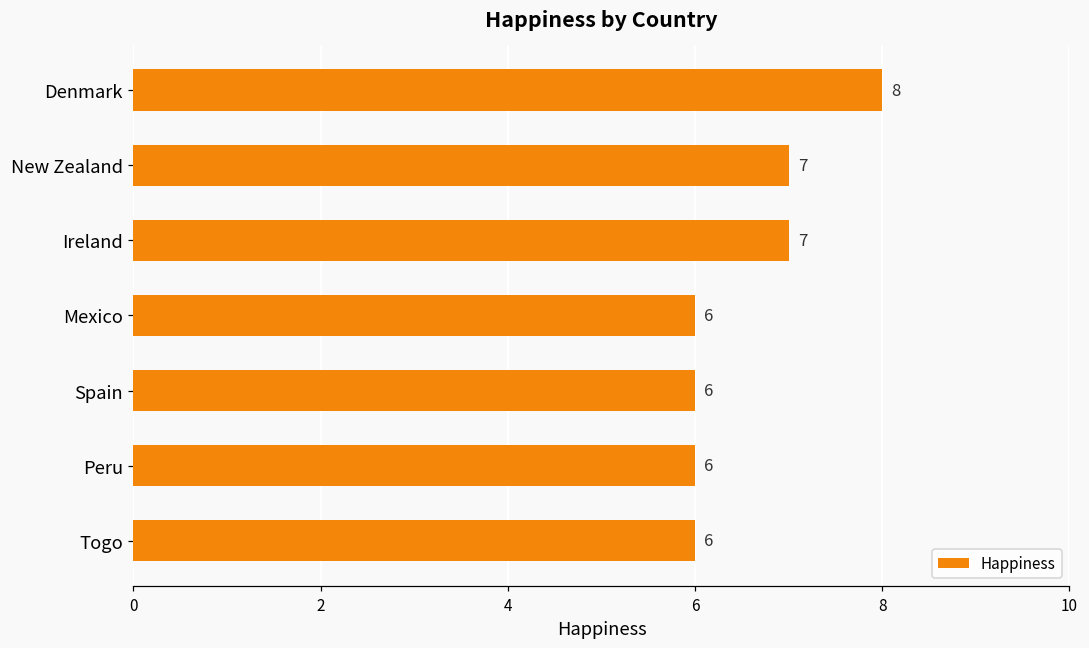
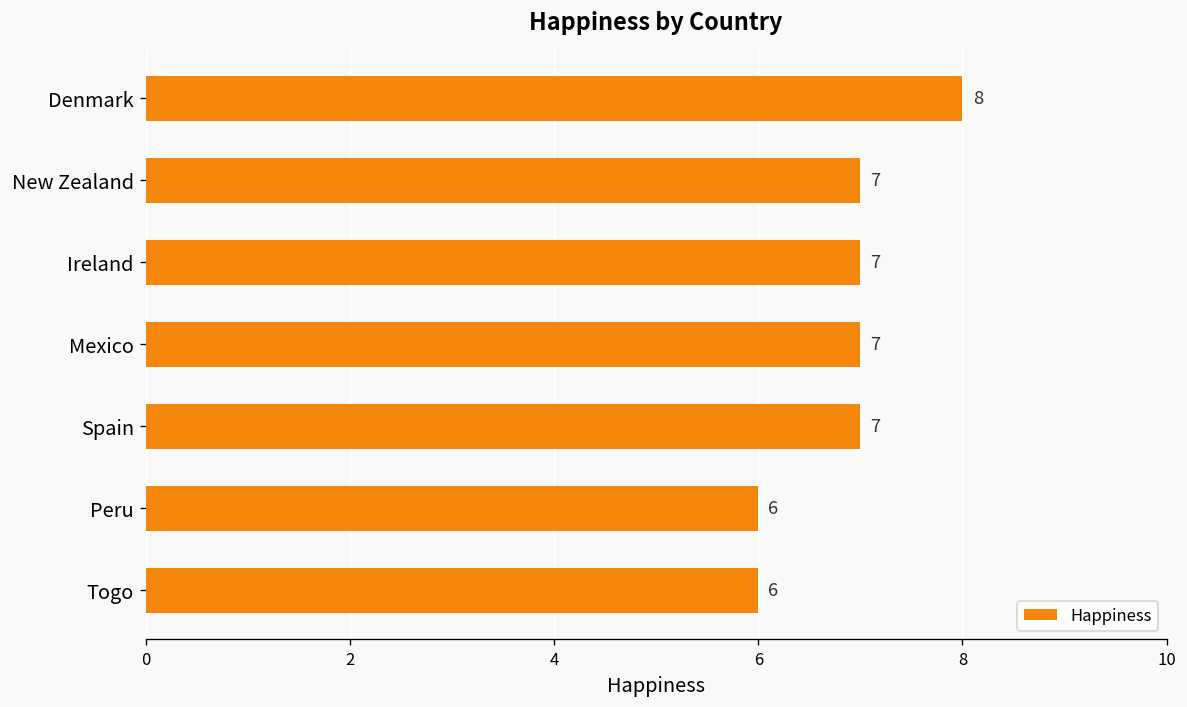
Mexico: 6 -> 7
Spain: 6 -> 7
